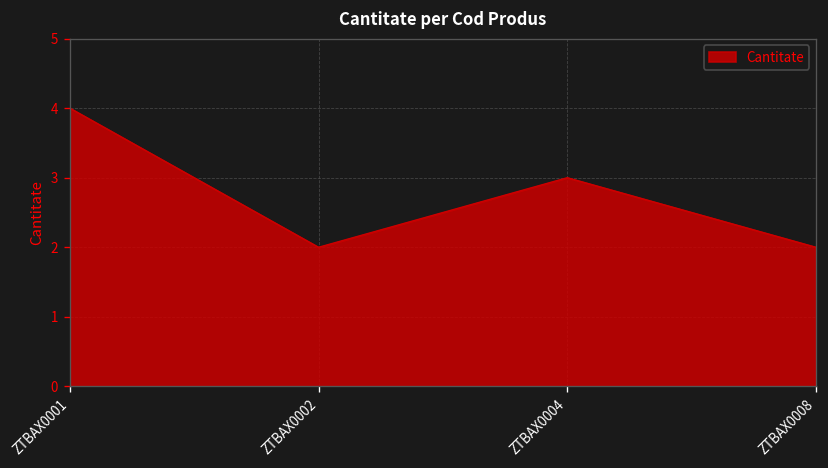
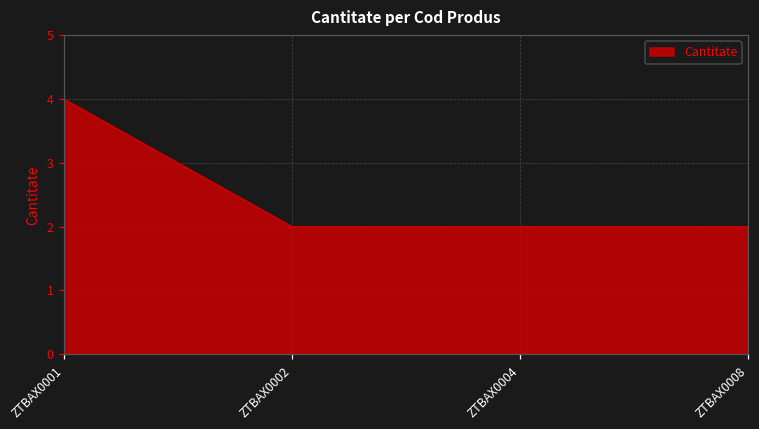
ZTBAX0004: 3 -> 2
